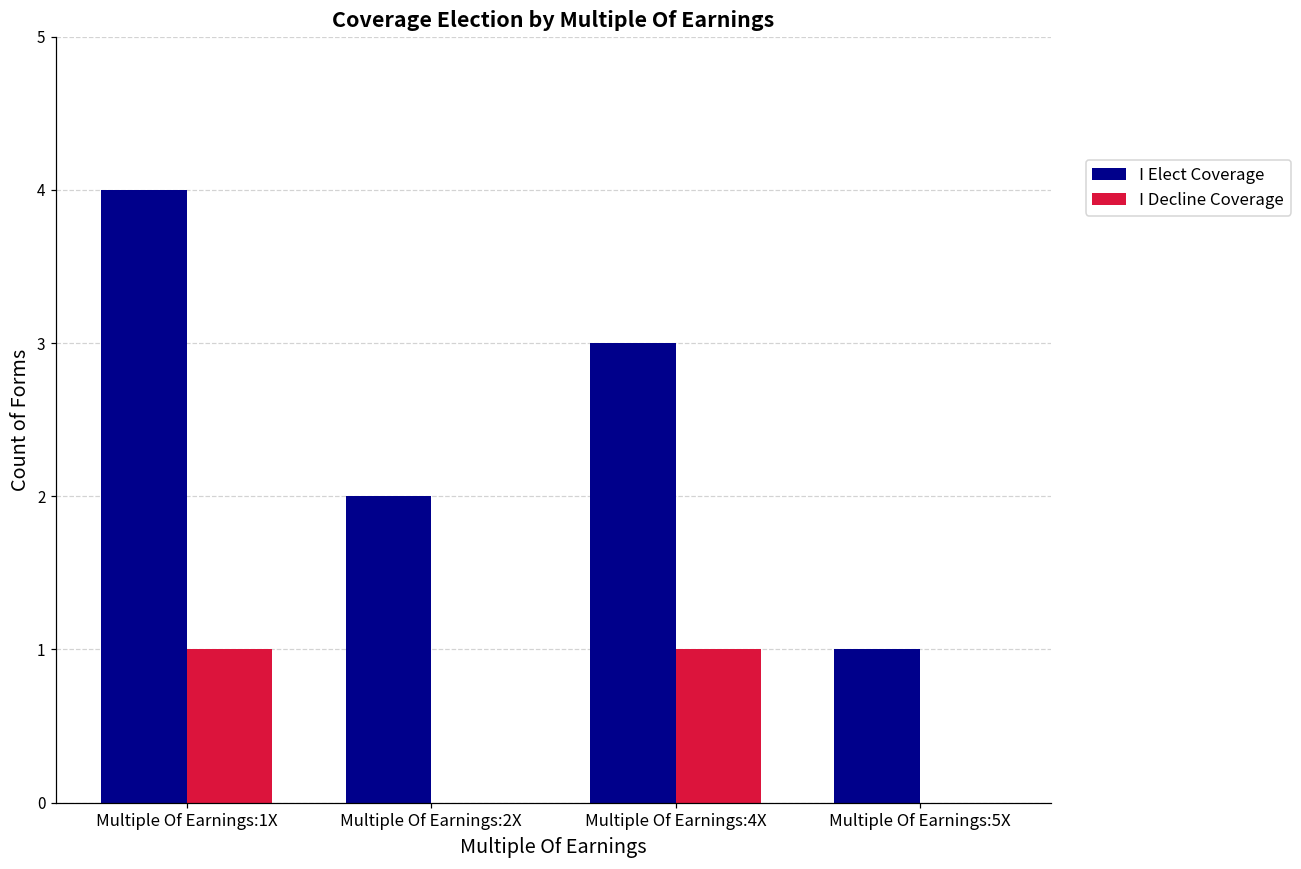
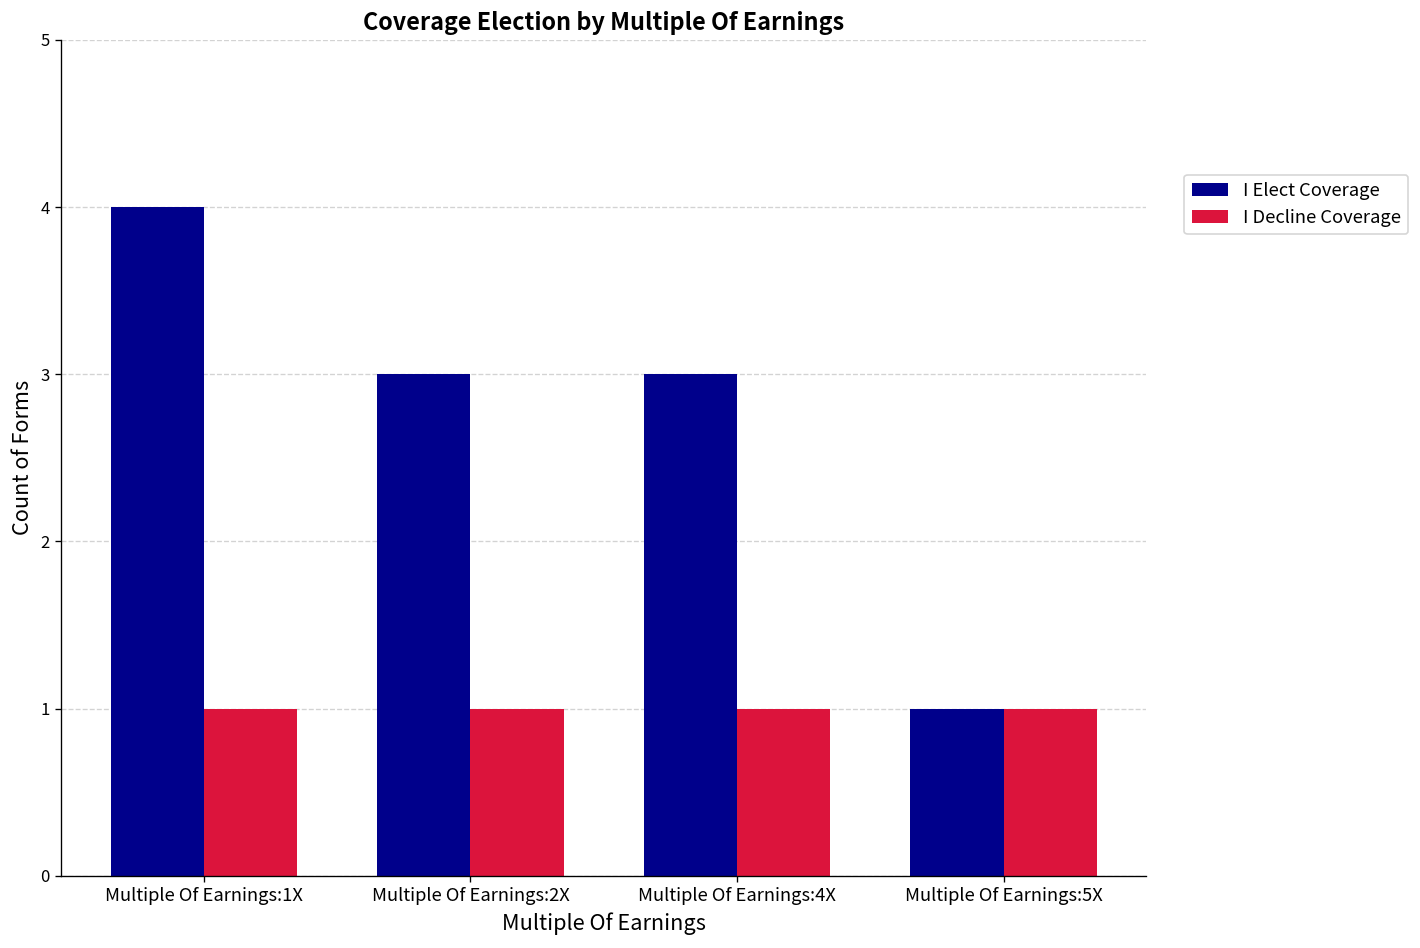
I Elect Coverage, Multiple Of Earnings:2X: 2 -> 3
I Decline Coverage, Multiple Of Earnings:2X: 0 -> 1
I Decline Coverage, Multiple Of Earnings:5X: 0 -> 1
